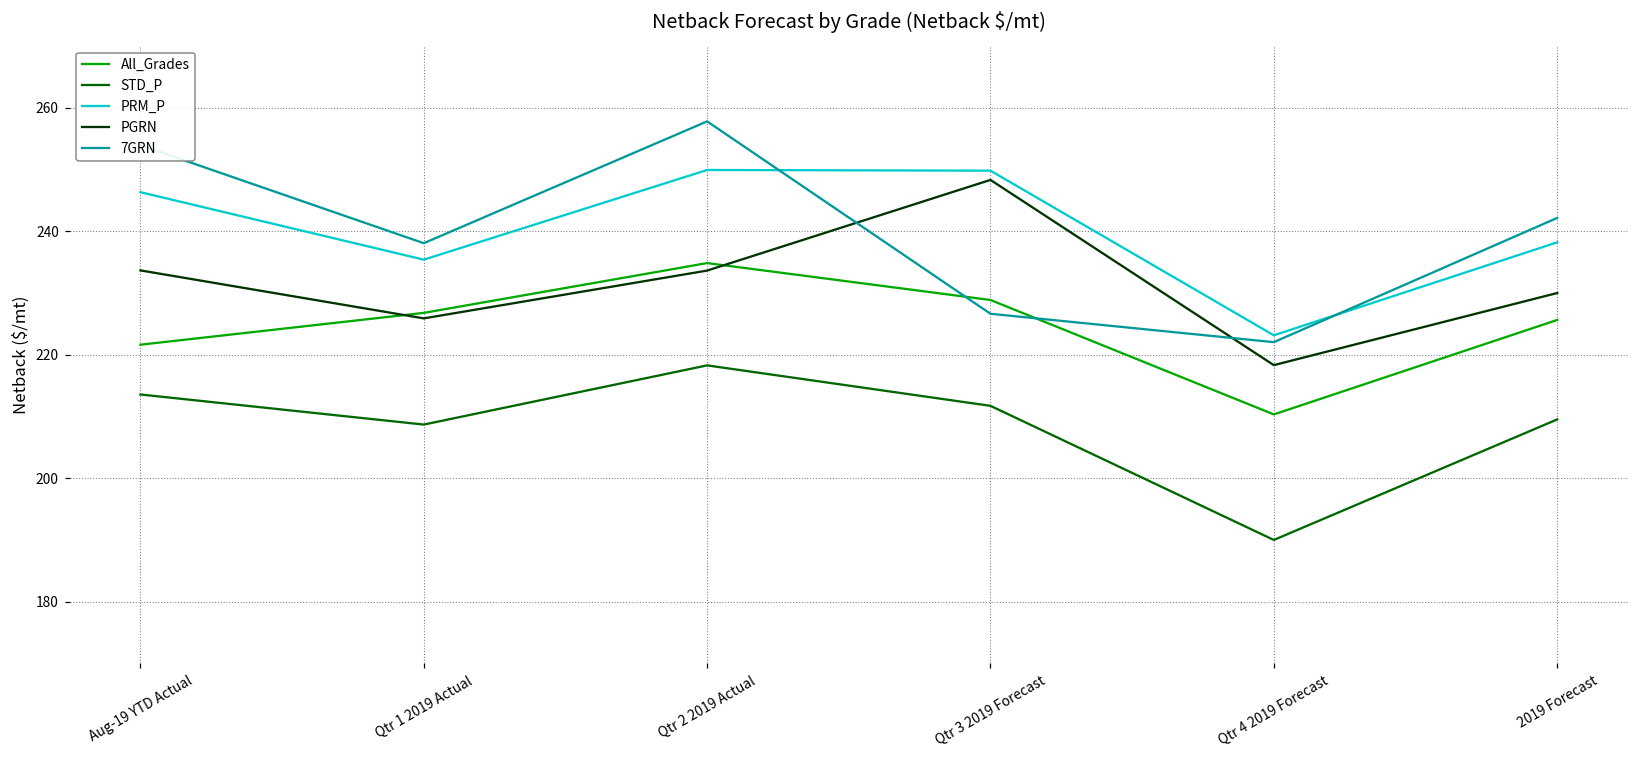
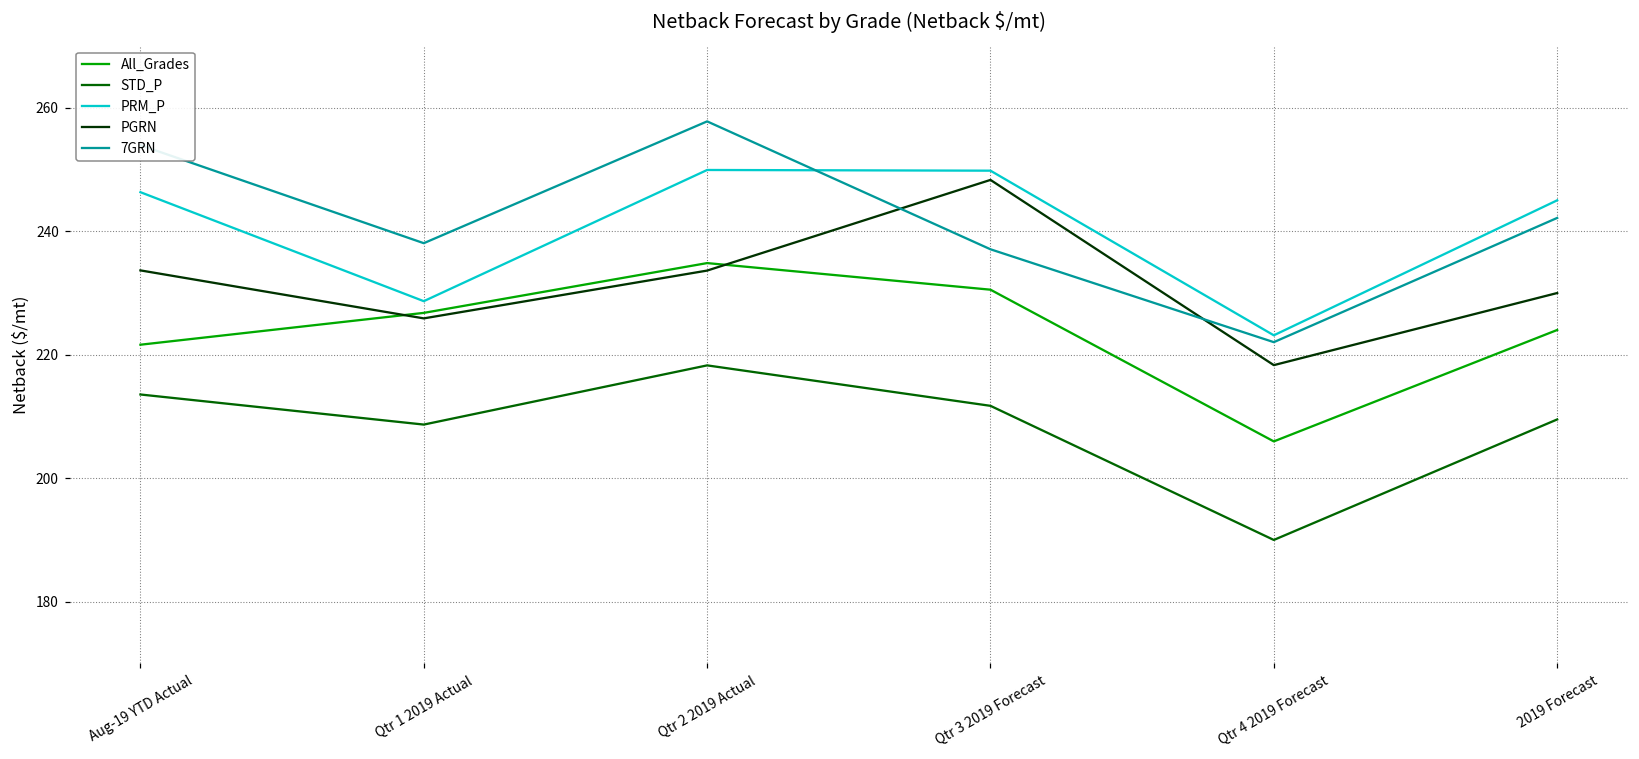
PRM_P, Qtr 1 2019 Actual: 235 -> 229
All_Grades, Qtr 3 2019 Forecast: 229 -> 231
7GRN, Qtr 3 2019 Forecast: 227 -> 237
All_Grades, Qtr 4 2019 Forecast: 210 -> 206
All_Grades, 2019 Forecast: 226 -> 224
PRM_P, 2019 Forecast: 238 -> 245
